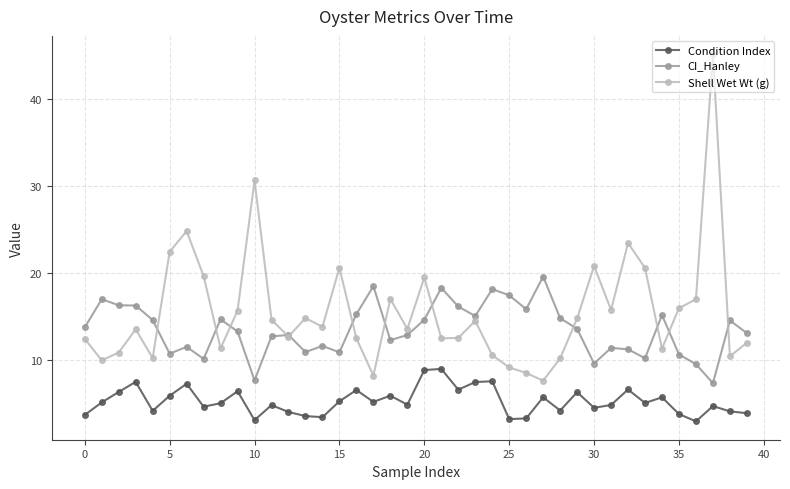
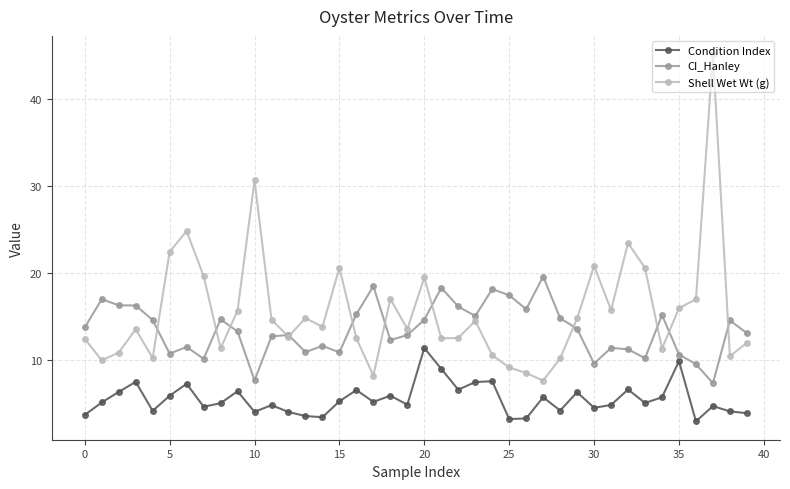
Condition Index, 10: 3 -> 4
Condition Index, 20: 9 -> 11
Condition Index, 35: 4 -> 10
